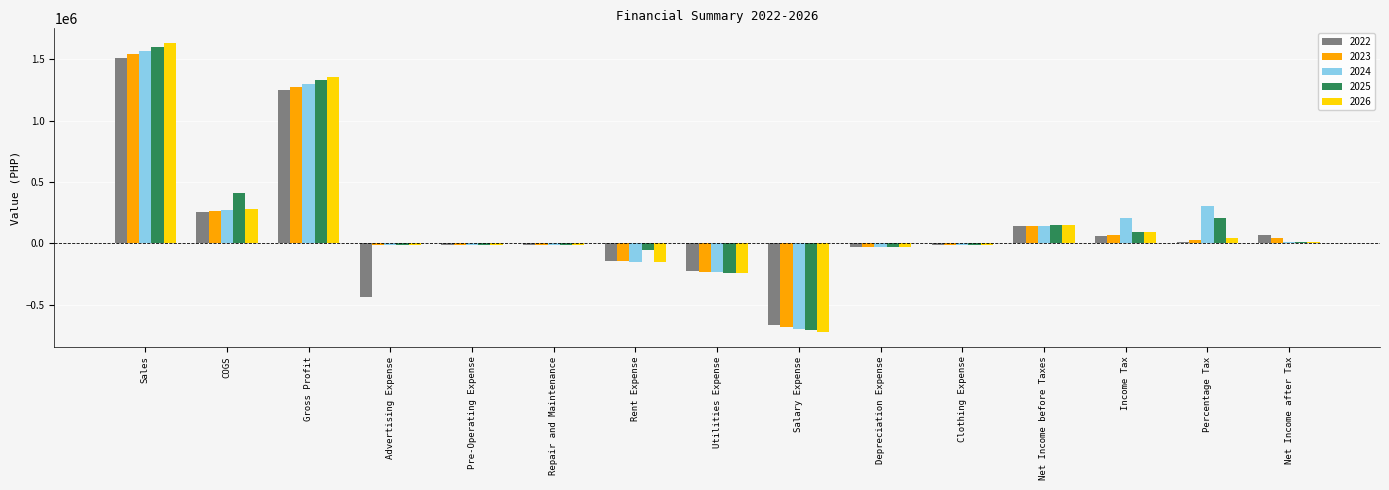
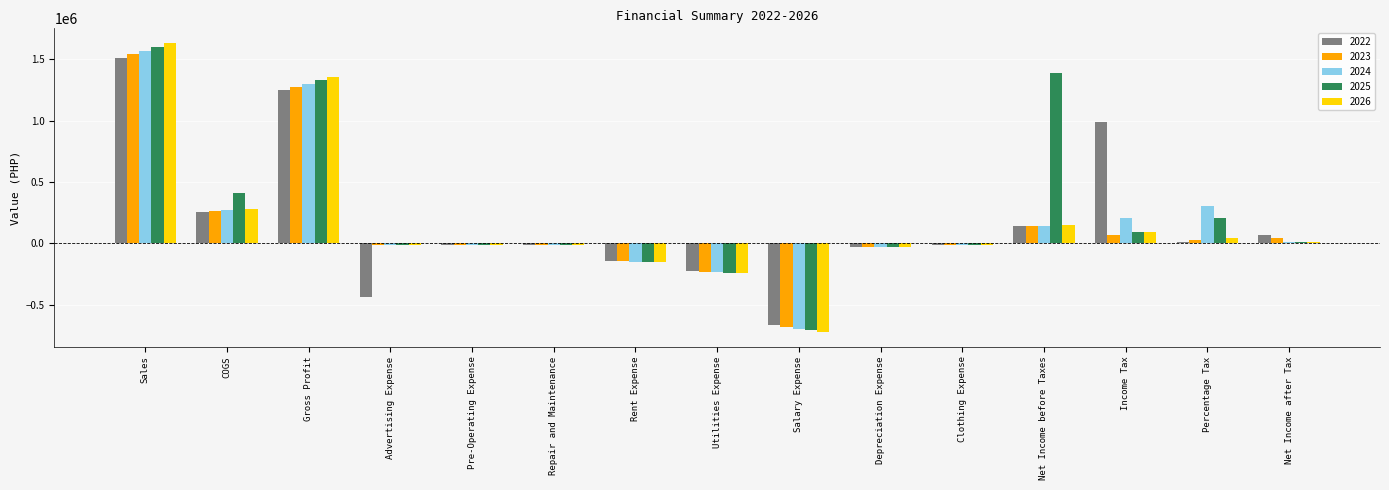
2025, Rent Expense: -50000 -> -150000
2025, Net Income before Taxes: 150000 -> 1390000
2022, Income Tax: 60000 -> 990000
